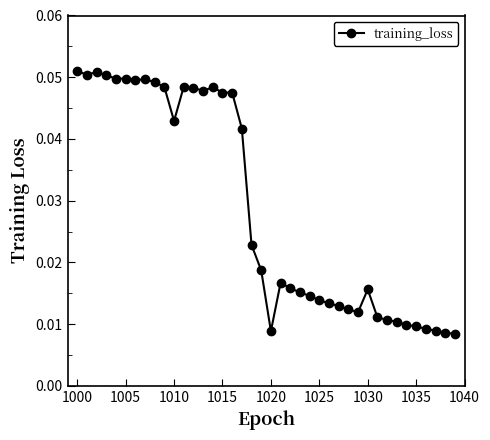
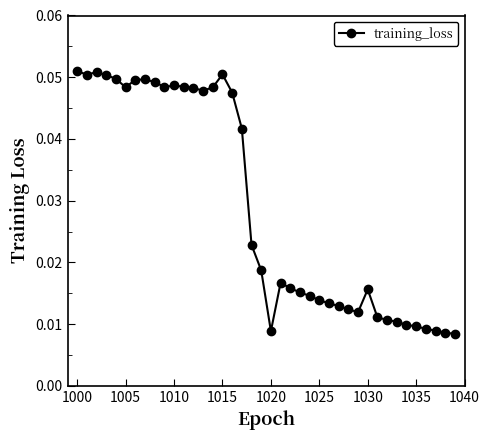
1005: 0.050 -> 0.048
1010: 0.043 -> 0.049
1015: 0.048 -> 0.050
